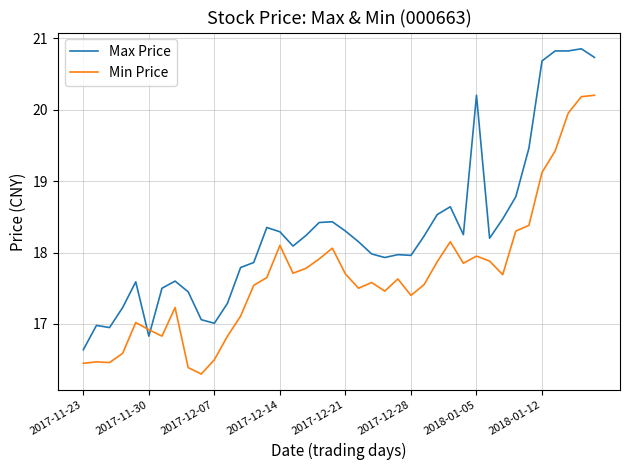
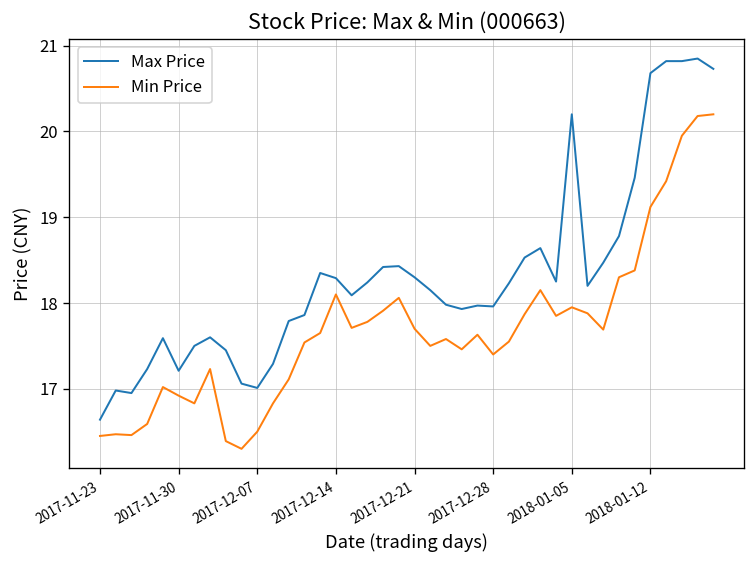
Max Price, 2017-11-30: 16.8 -> 17.2
